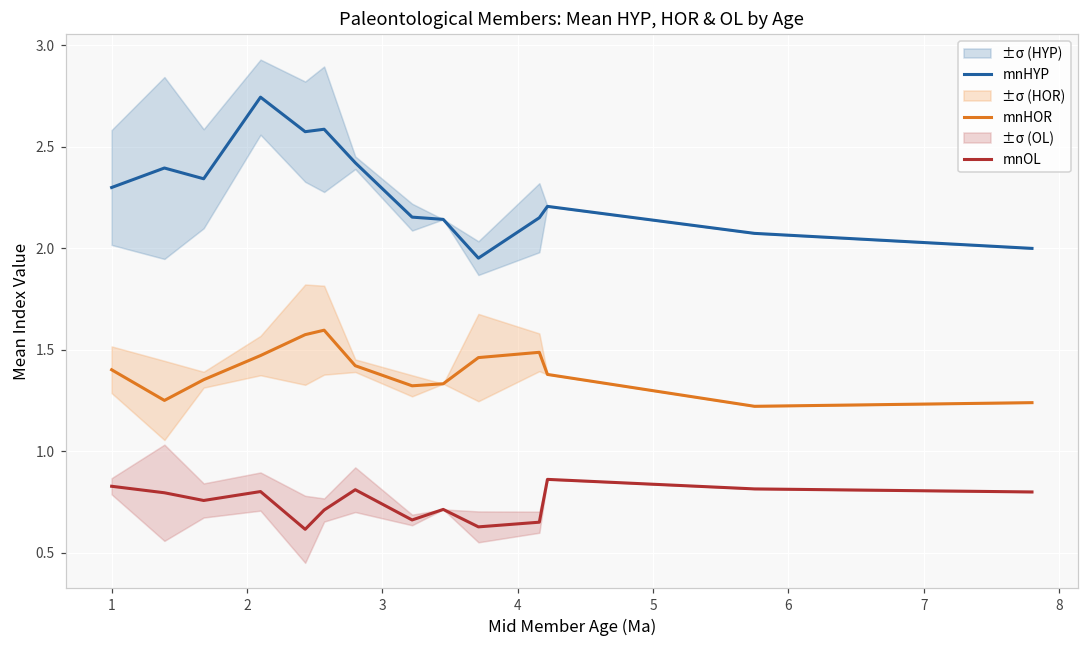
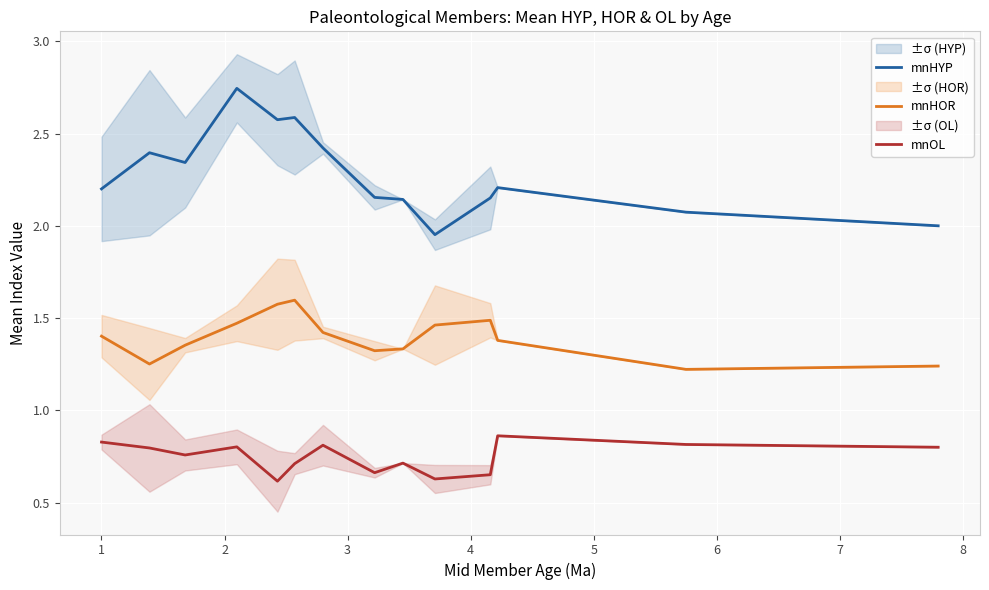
mnHYP, 1: 2.3 -> 2.2
